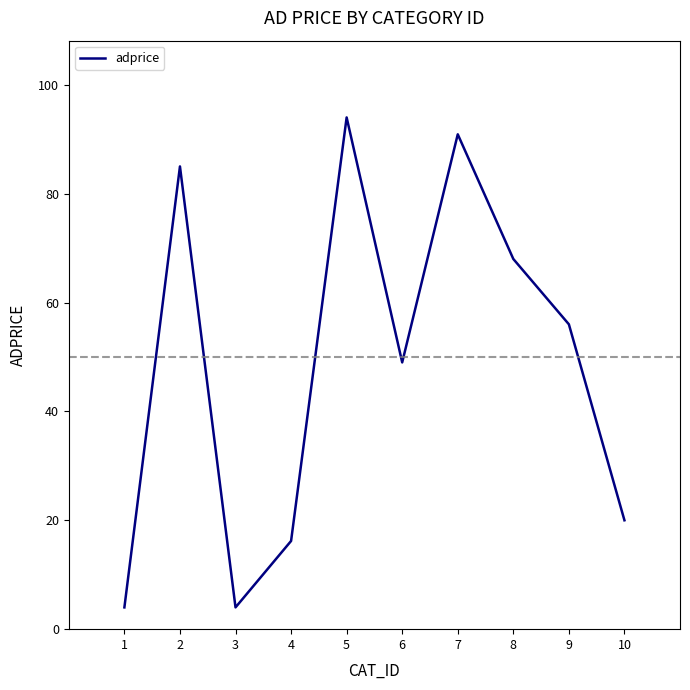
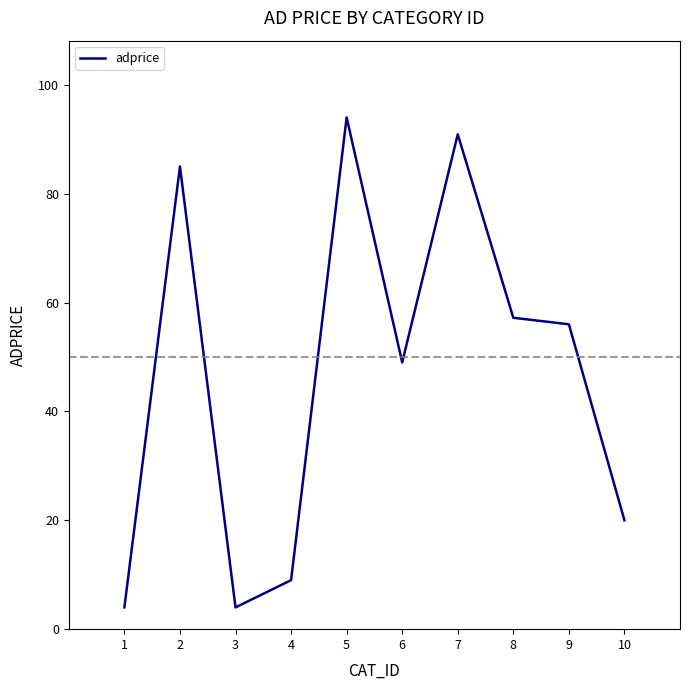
4: 16 -> 9
8: 68 -> 57
